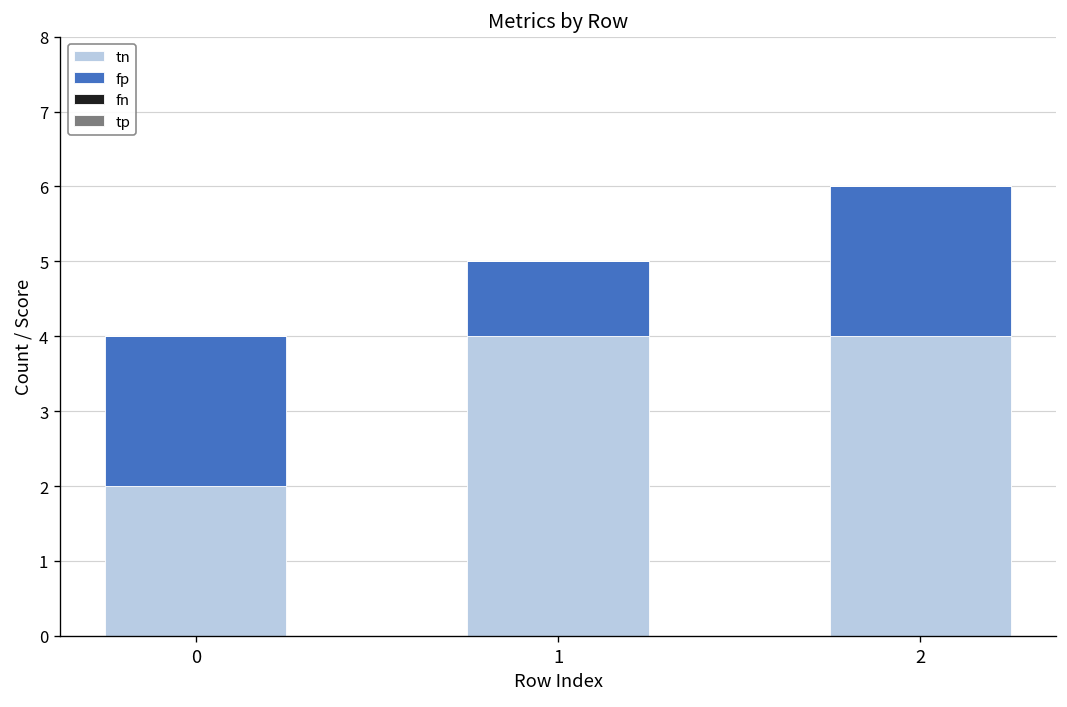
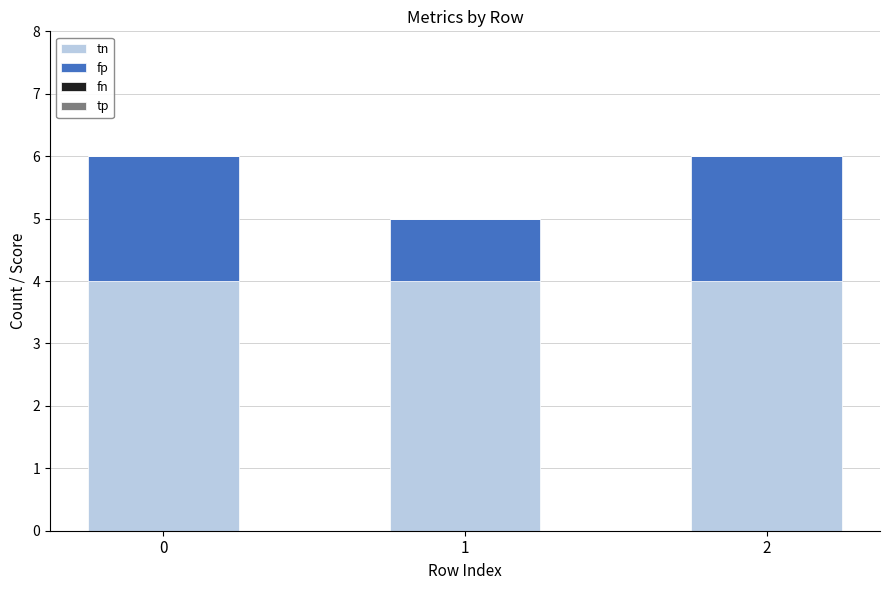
tn, 0: 2 -> 4
